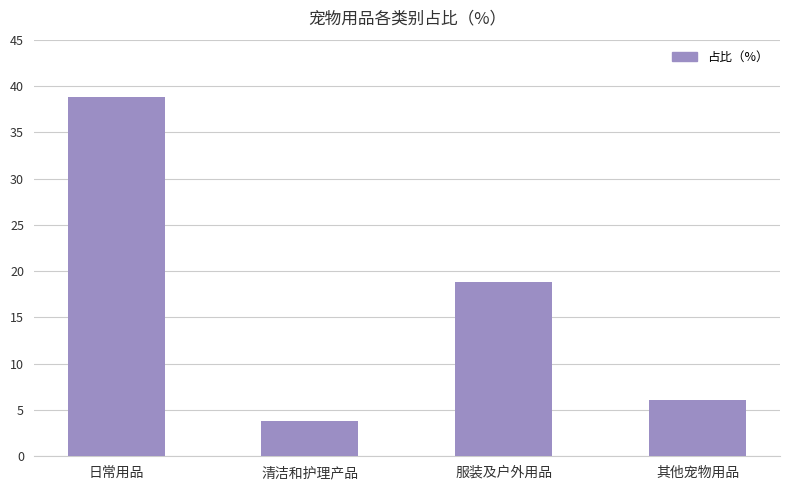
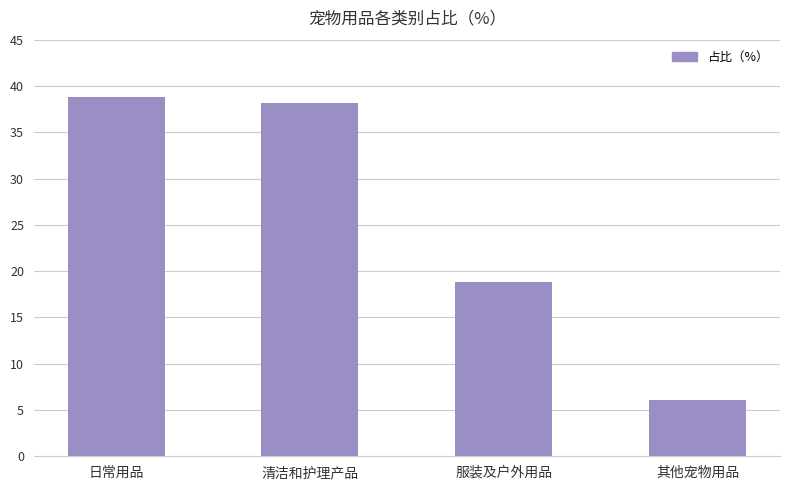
清洁和护理产品: 4 -> 38
